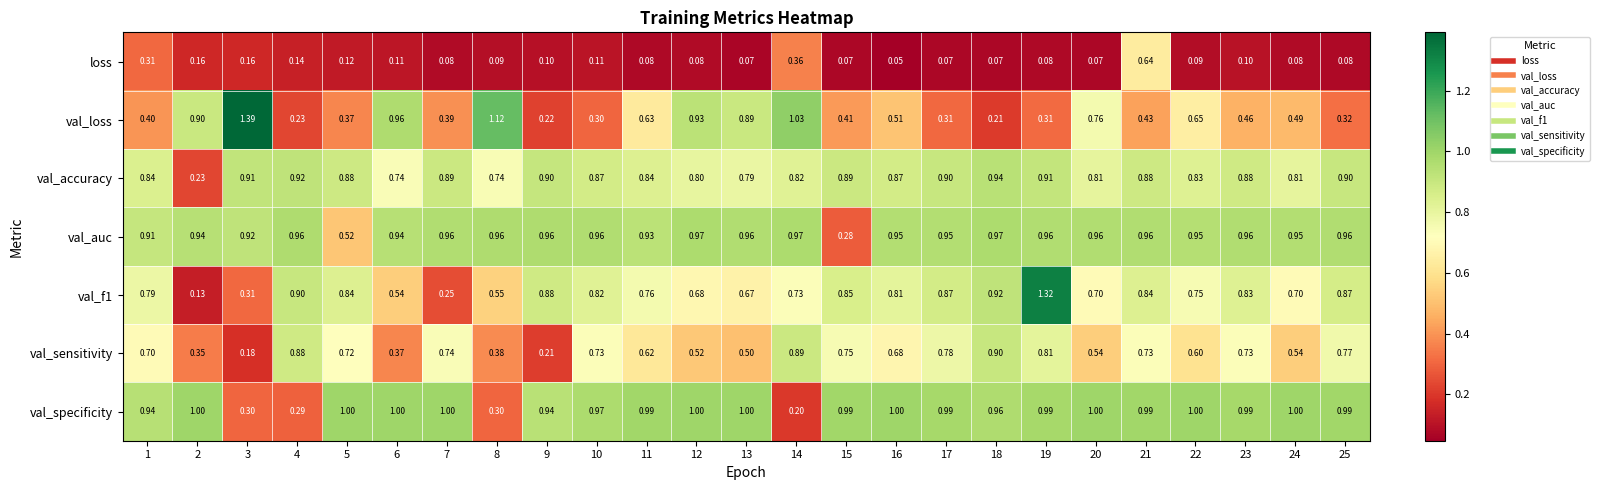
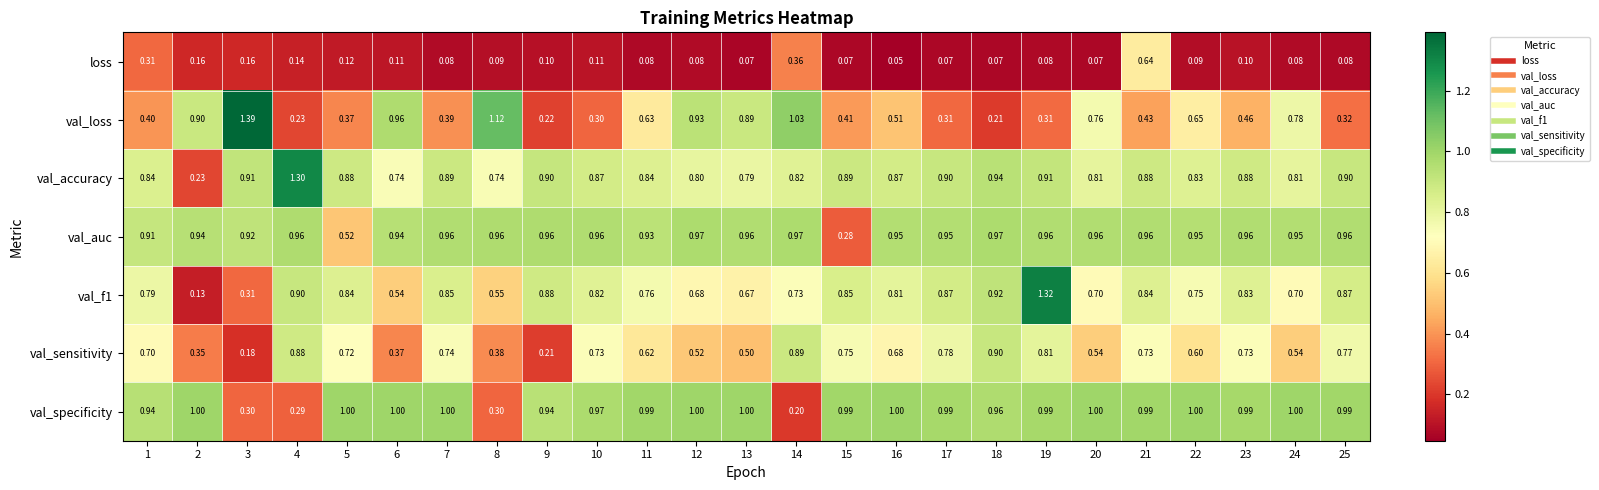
val_loss, 24: 0.49 -> 0.78
val_accuracy, 4: 0.92 -> 1.30
val_f1, 7: 0.25 -> 0.85
